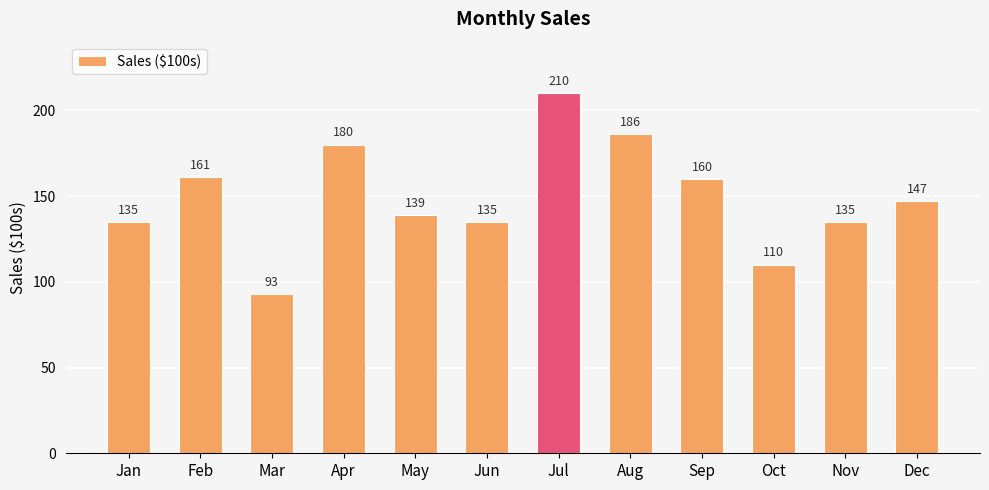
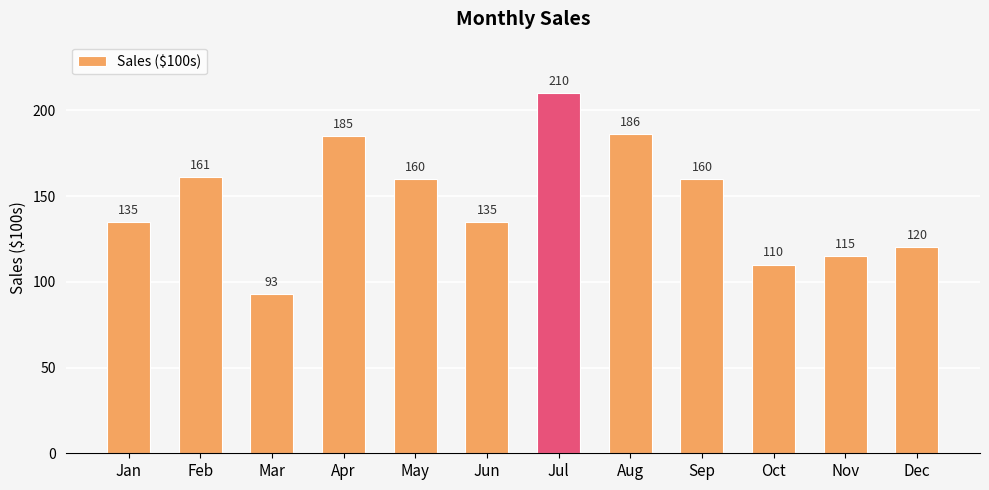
Apr: 180 -> 185
May: 139 -> 160
Nov: 135 -> 115
Dec: 147 -> 120
